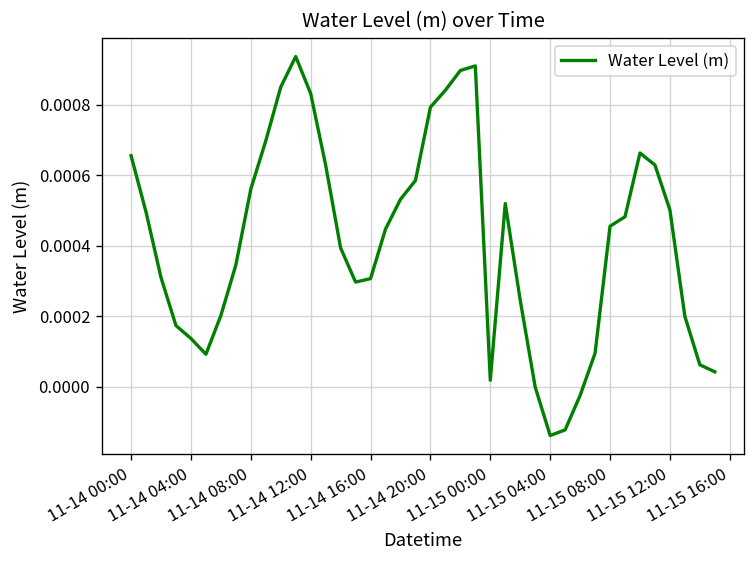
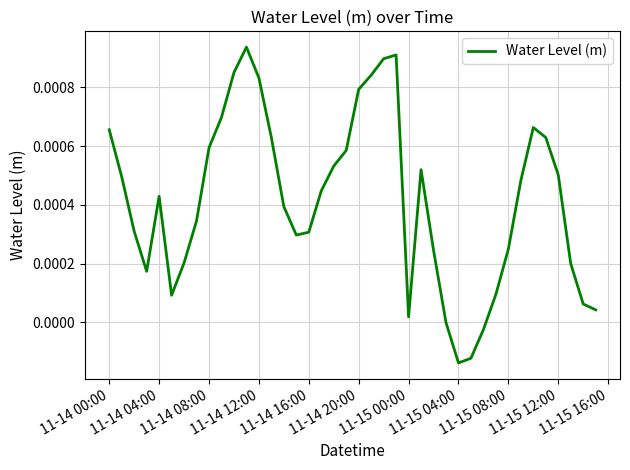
11-14 04:00: 0.00014 -> 0.00043
11-14 08:00: 0.00056 -> 0.00059
11-15 08:00: 0.00046 -> 0.00025
